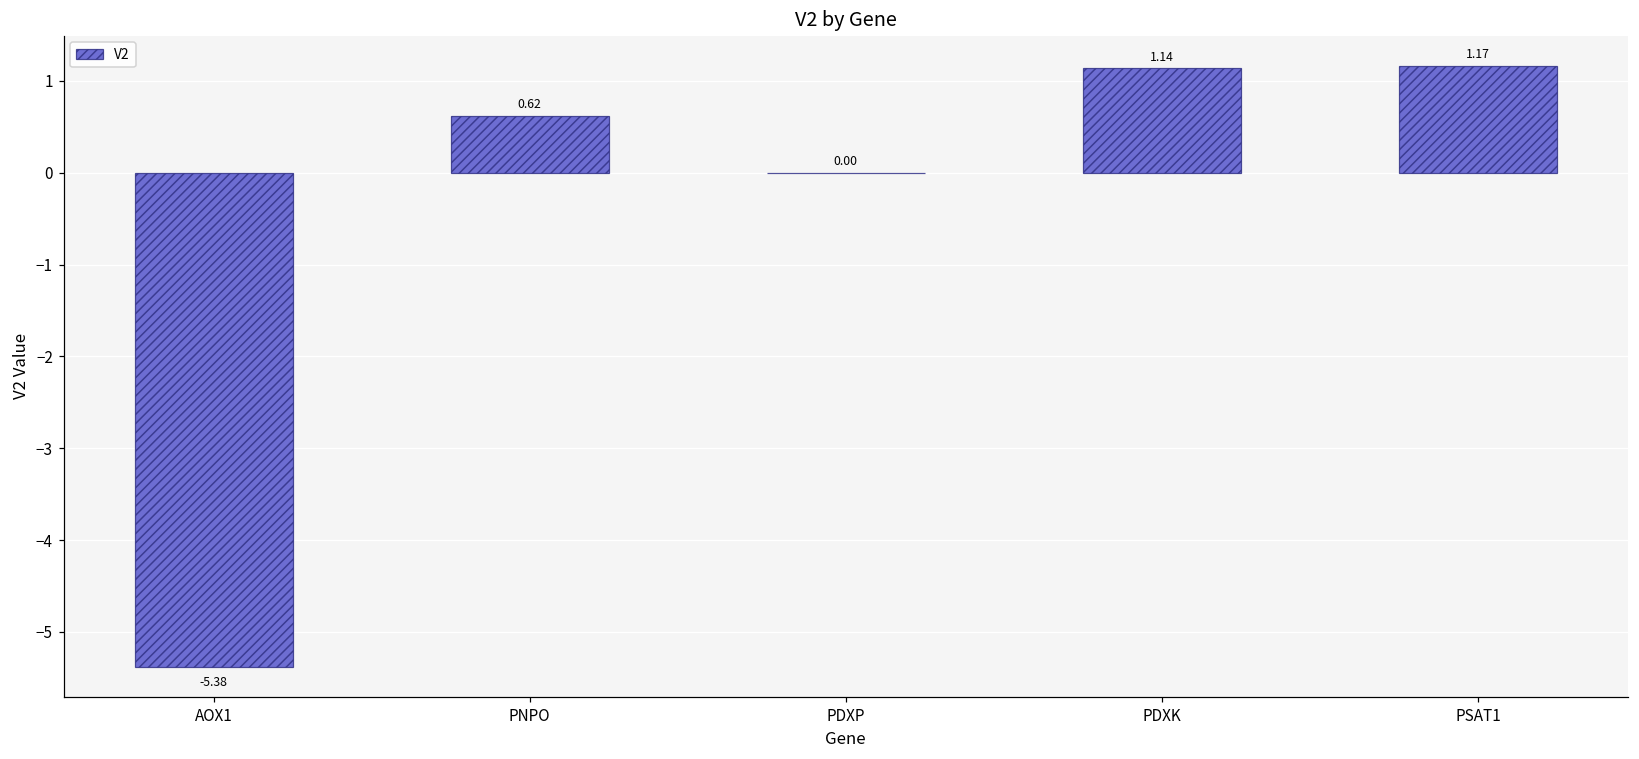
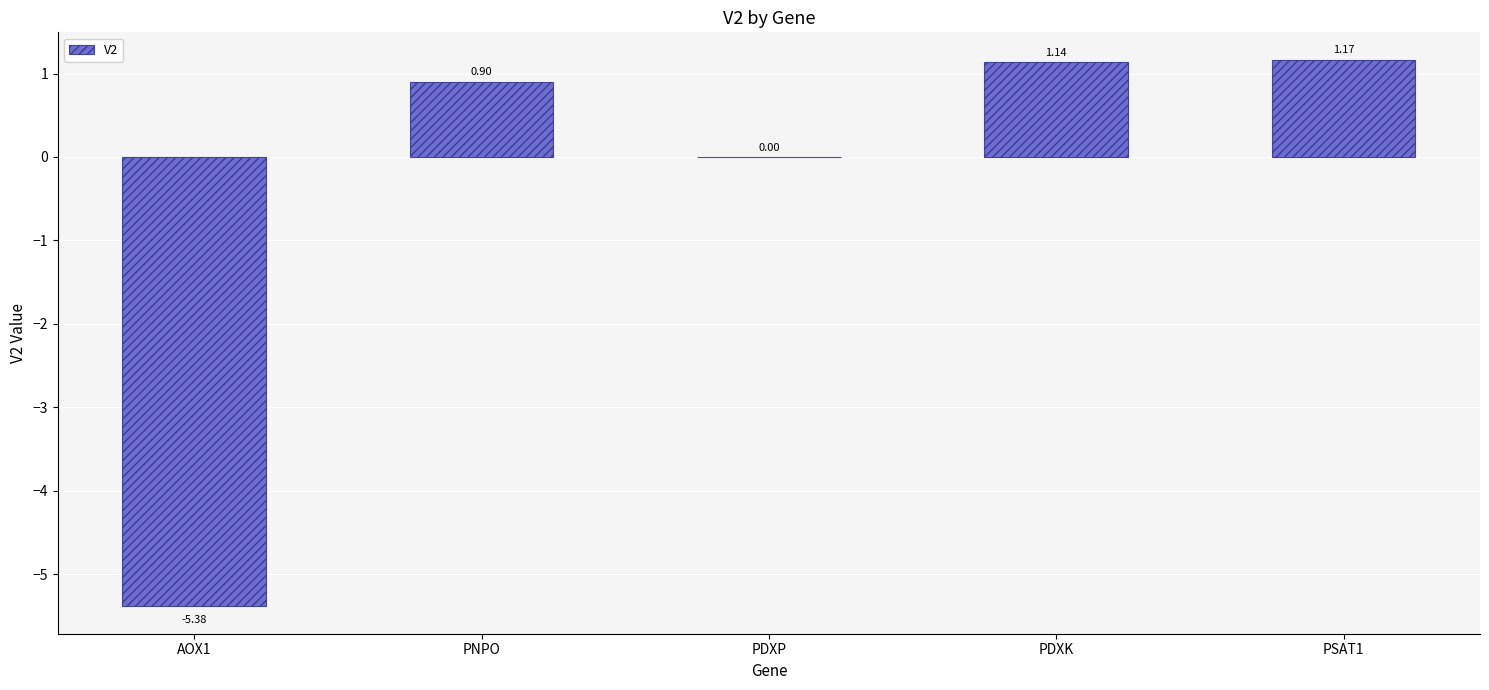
PNPO: 0.62 -> 0.90
